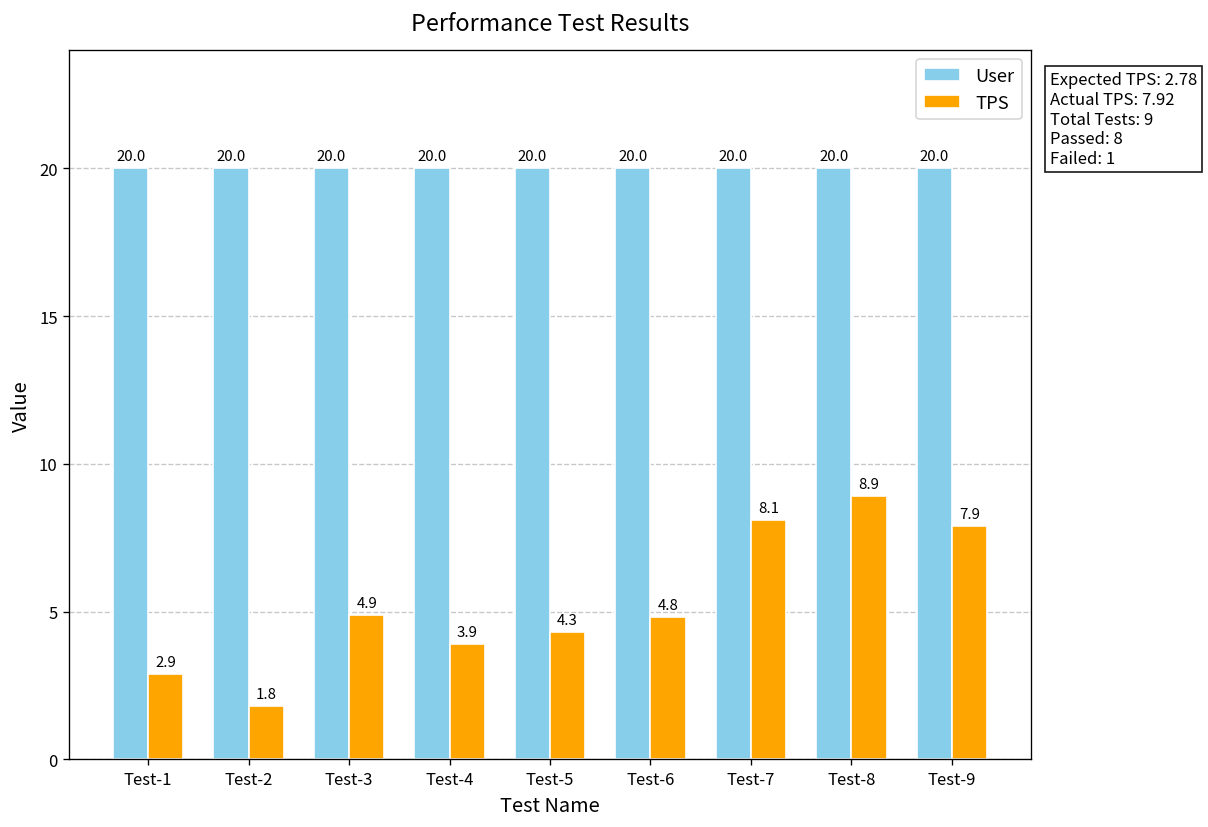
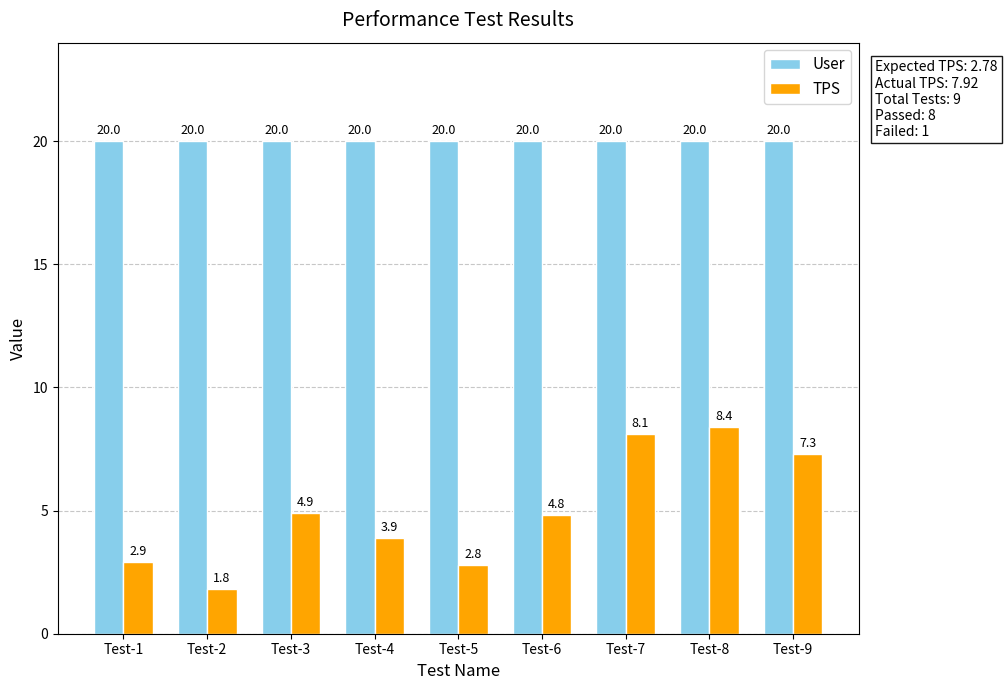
TPS, Test-5: 4.3 -> 2.8
TPS, Test-8: 8.9 -> 8.4
TPS, Test-9: 7.9 -> 7.3
